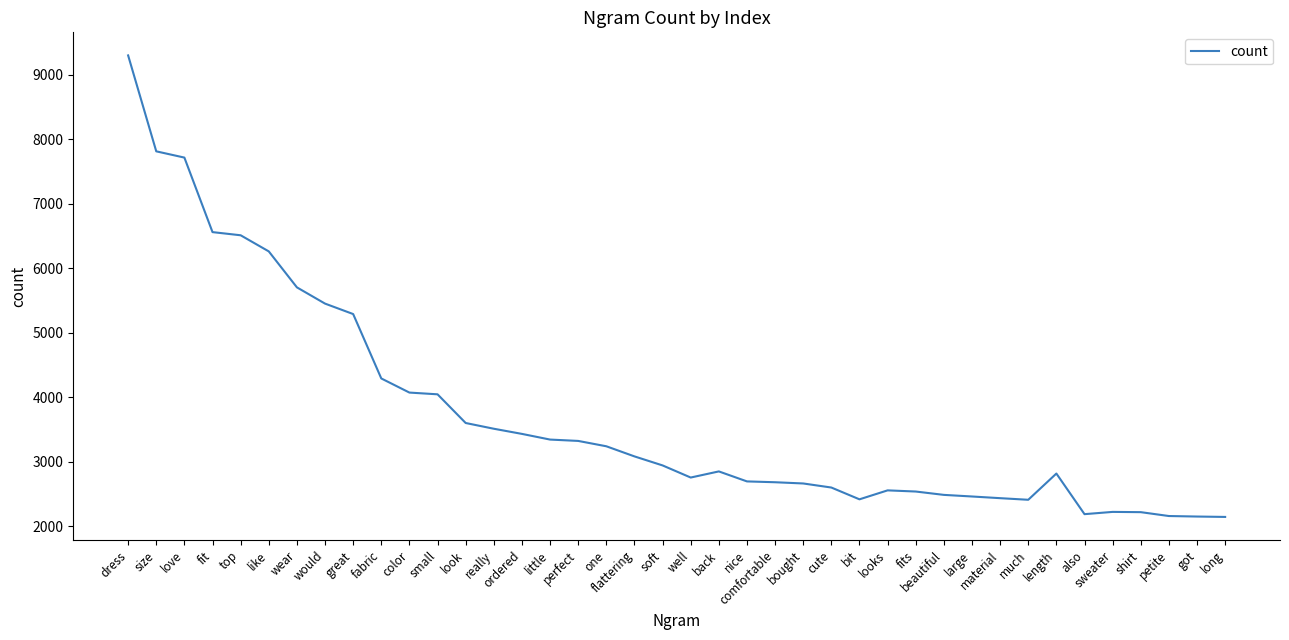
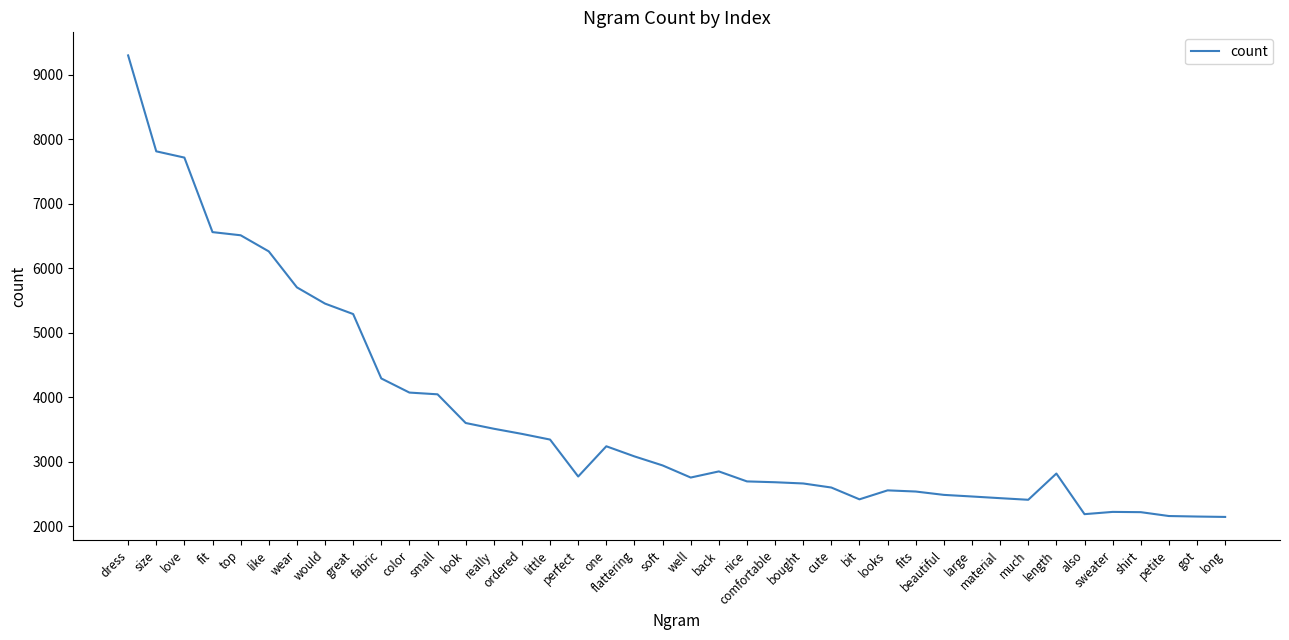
perfect: 3300 -> 2800
